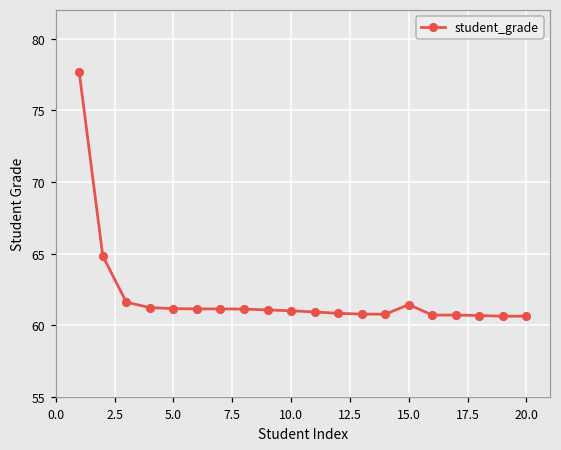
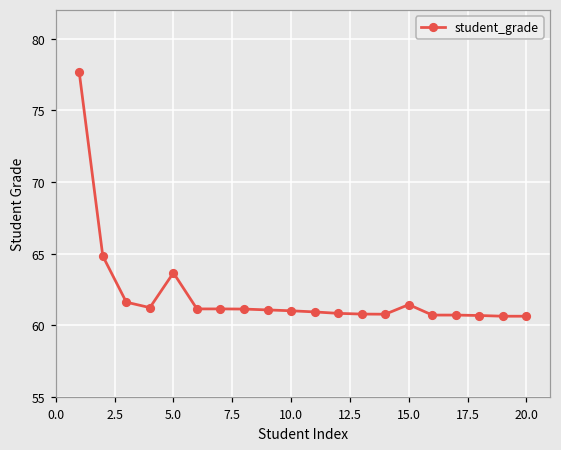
5.0: 61.2 -> 63.7
